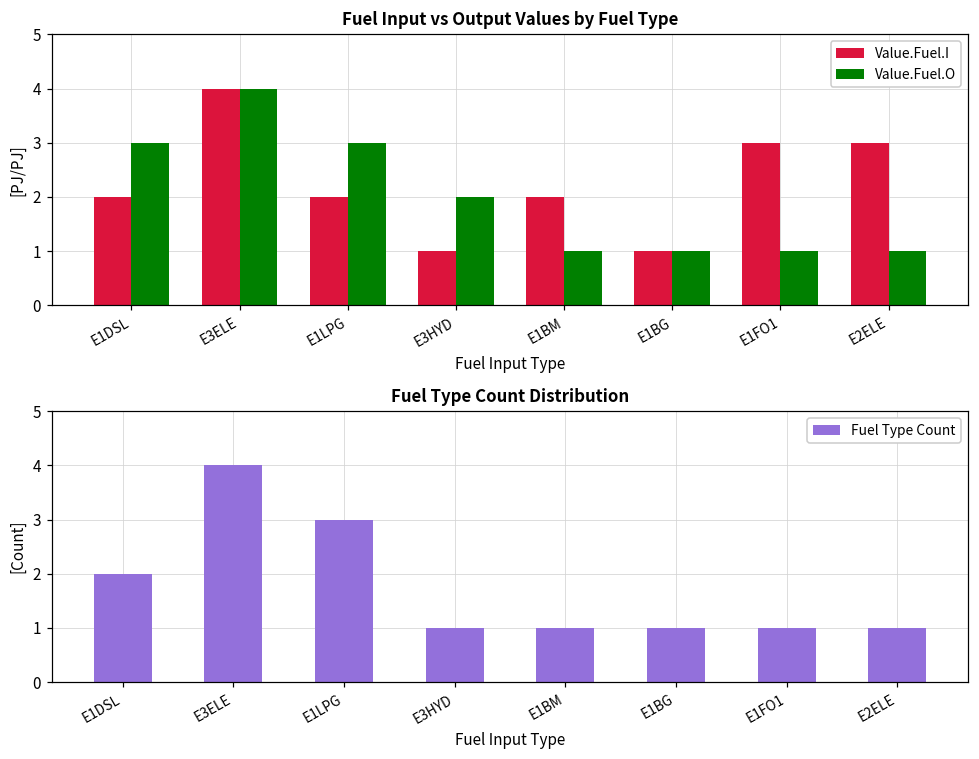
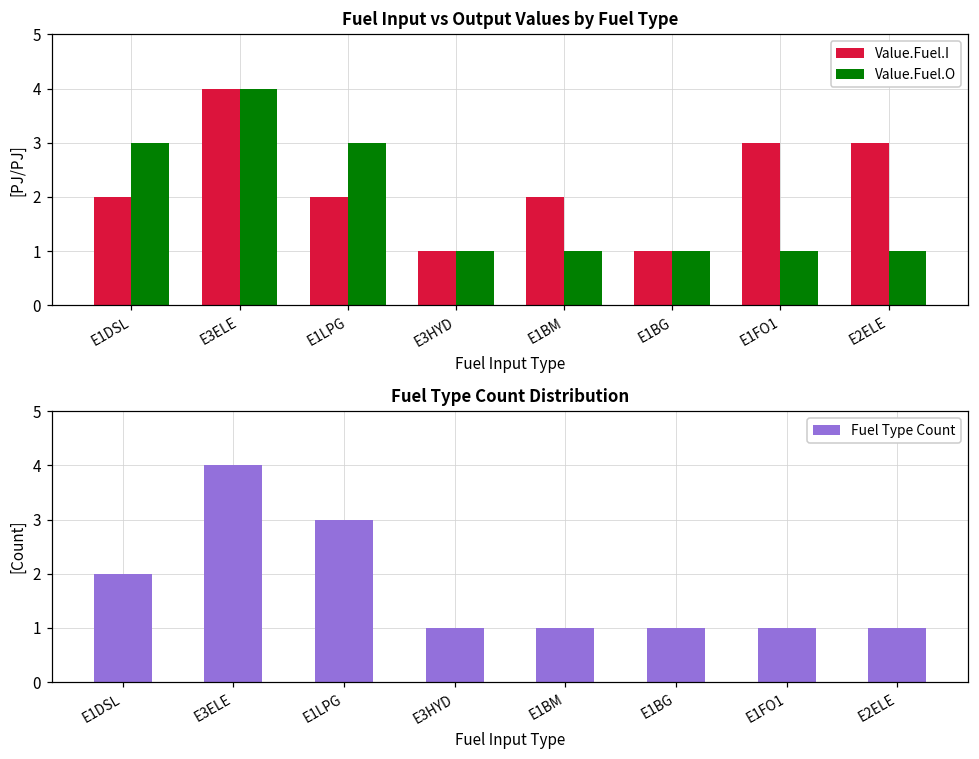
Fuel Input vs Output Values by Fuel Type, Value.Fuel.O, E3HYD: 2 -> 1
